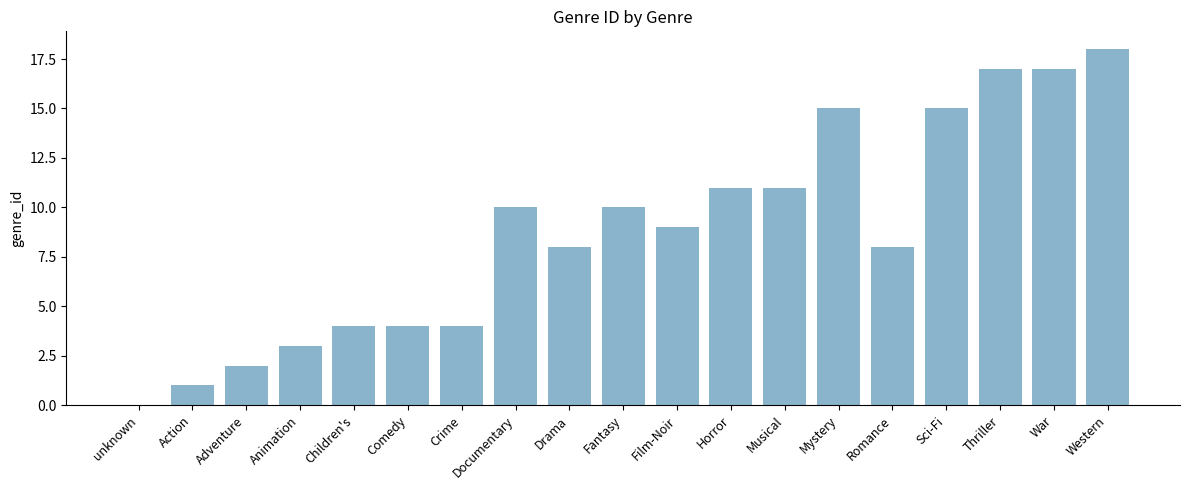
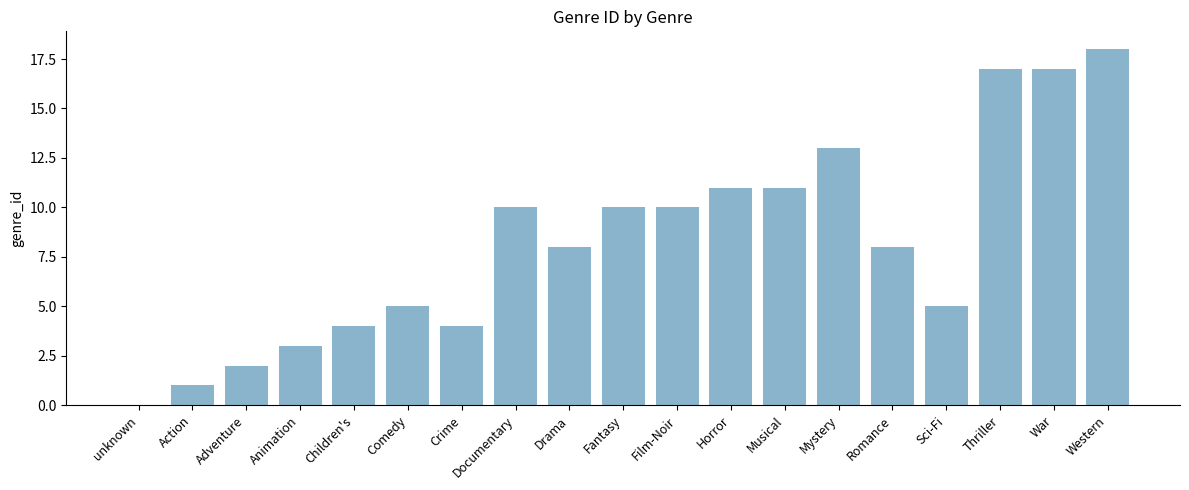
Comedy: 4 -> 5
Film-Noir: 9 -> 10
Mystery: 15 -> 13
Sci-Fi: 15 -> 5
